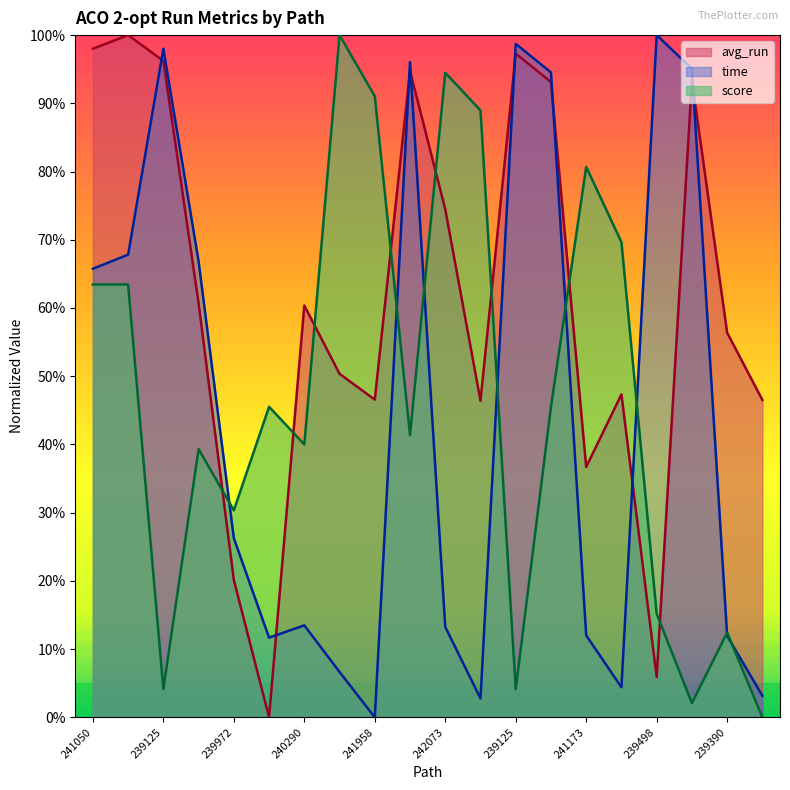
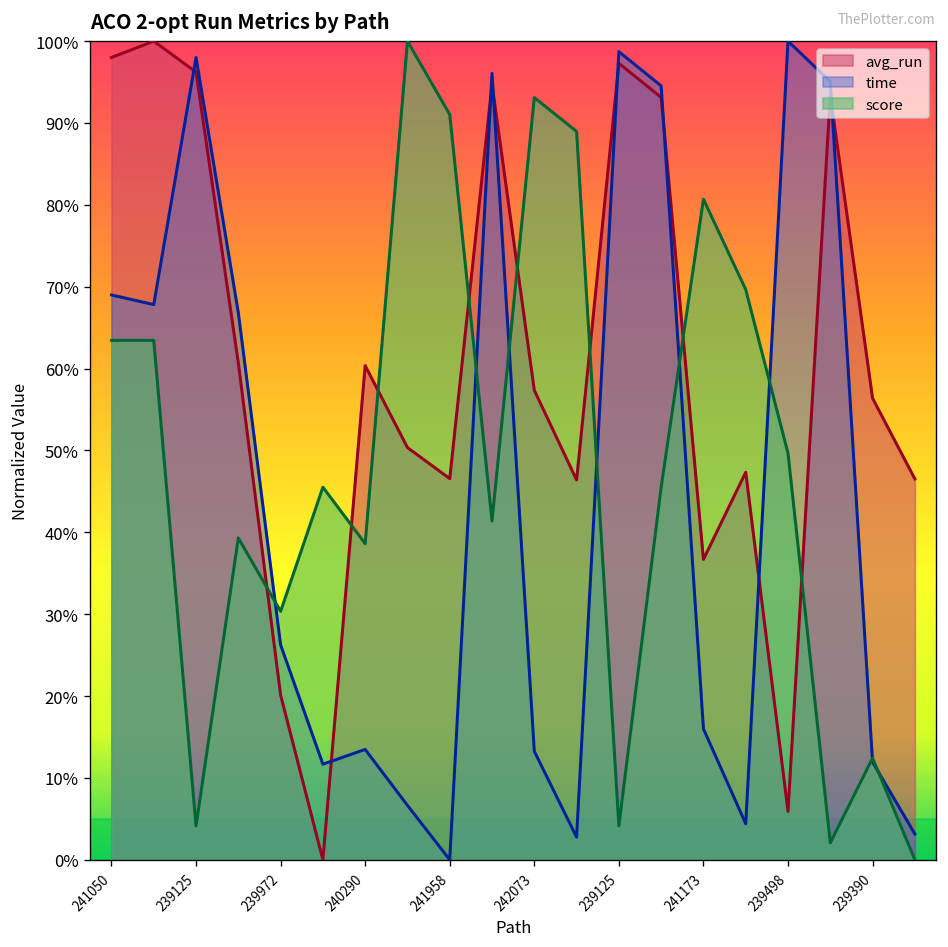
time, 241050: 66% -> 69%
score, 240290: 40% -> 39%
avg_run, 242073: 74% -> 57%
score, 242073: 94% -> 93%
time, 241173: 12% -> 16%
score, 239498: 15% -> 50%
